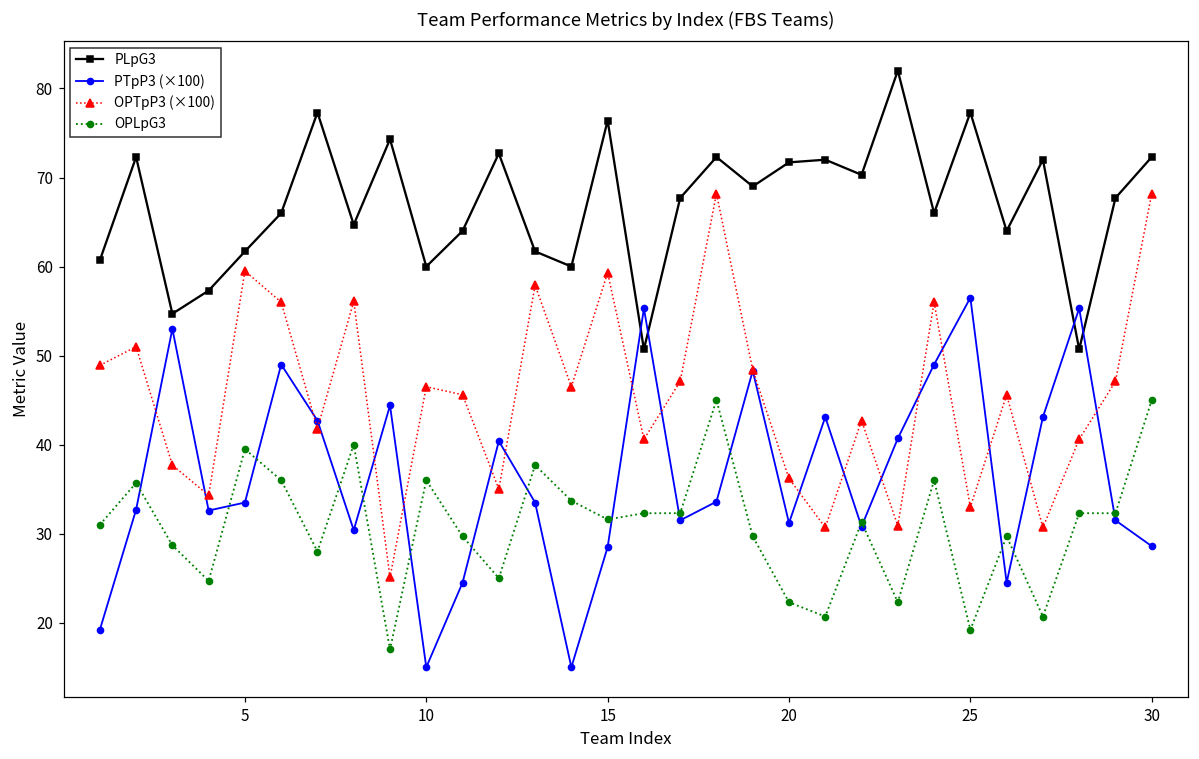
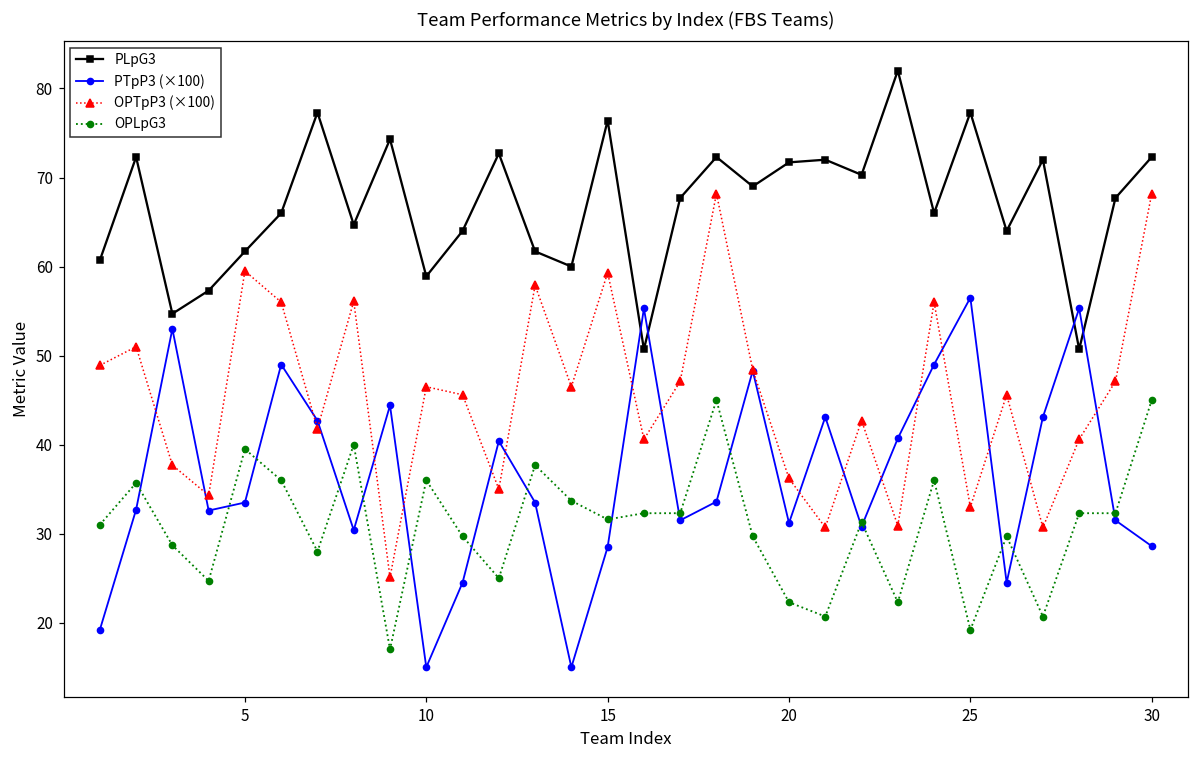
PLpG3, 10: 60 -> 59
